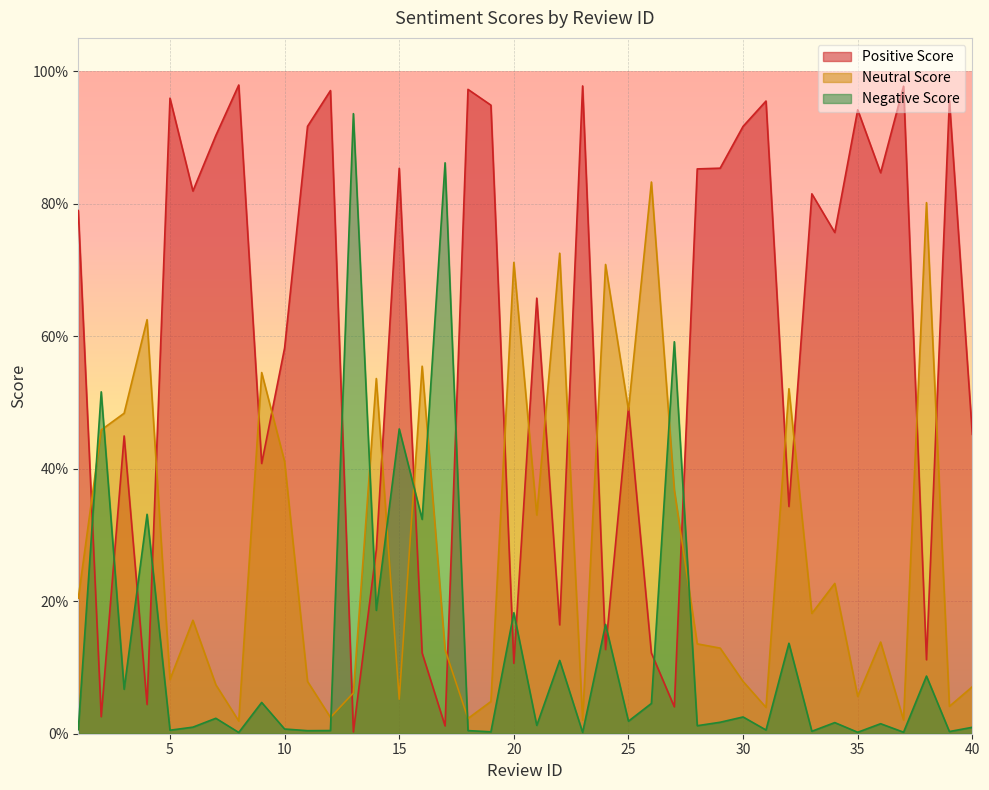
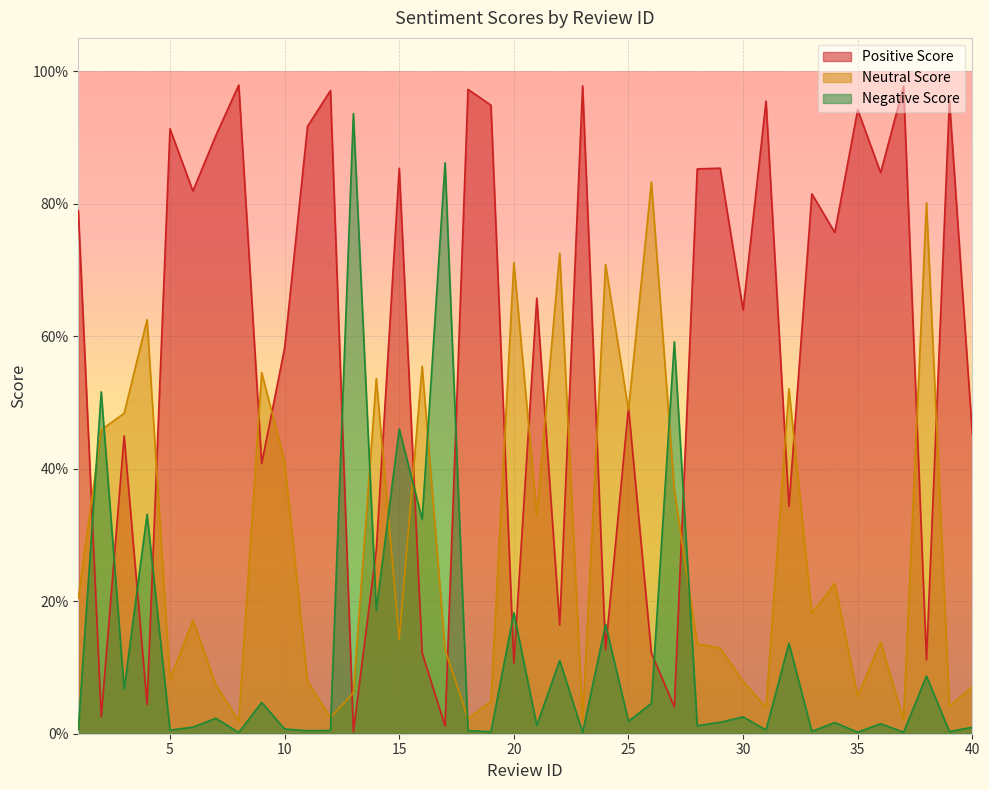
Positive Score, 5: 96% -> 91%
Neutral Score, 15: 5% -> 14%
Positive Score, 30: 92% -> 64%
